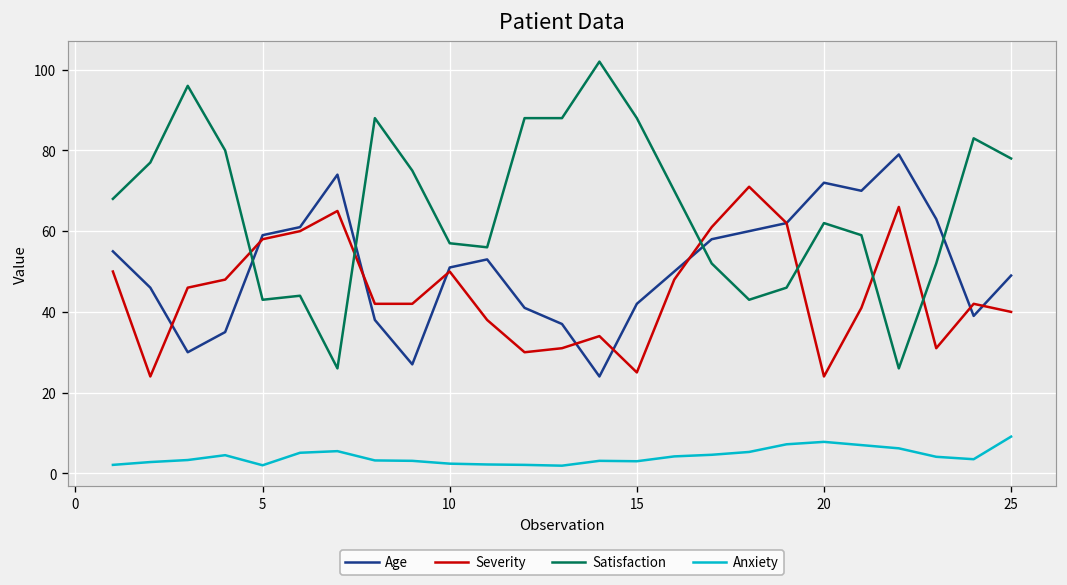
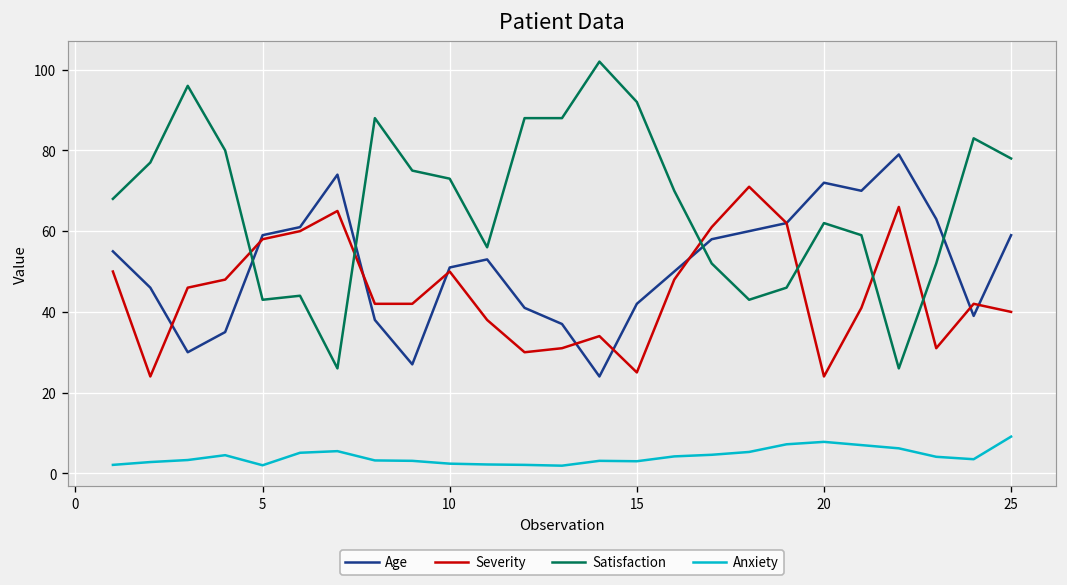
Satisfaction, 10: 57 -> 73
Satisfaction, 15: 88 -> 92
Age, 25: 49 -> 59
